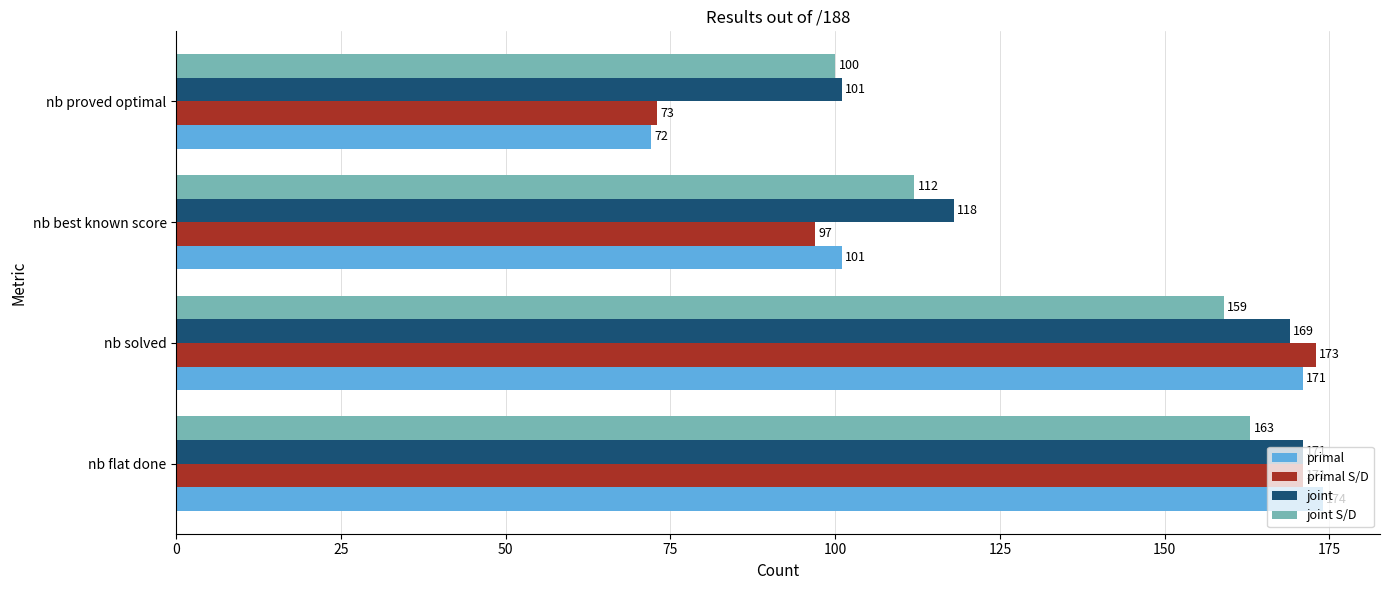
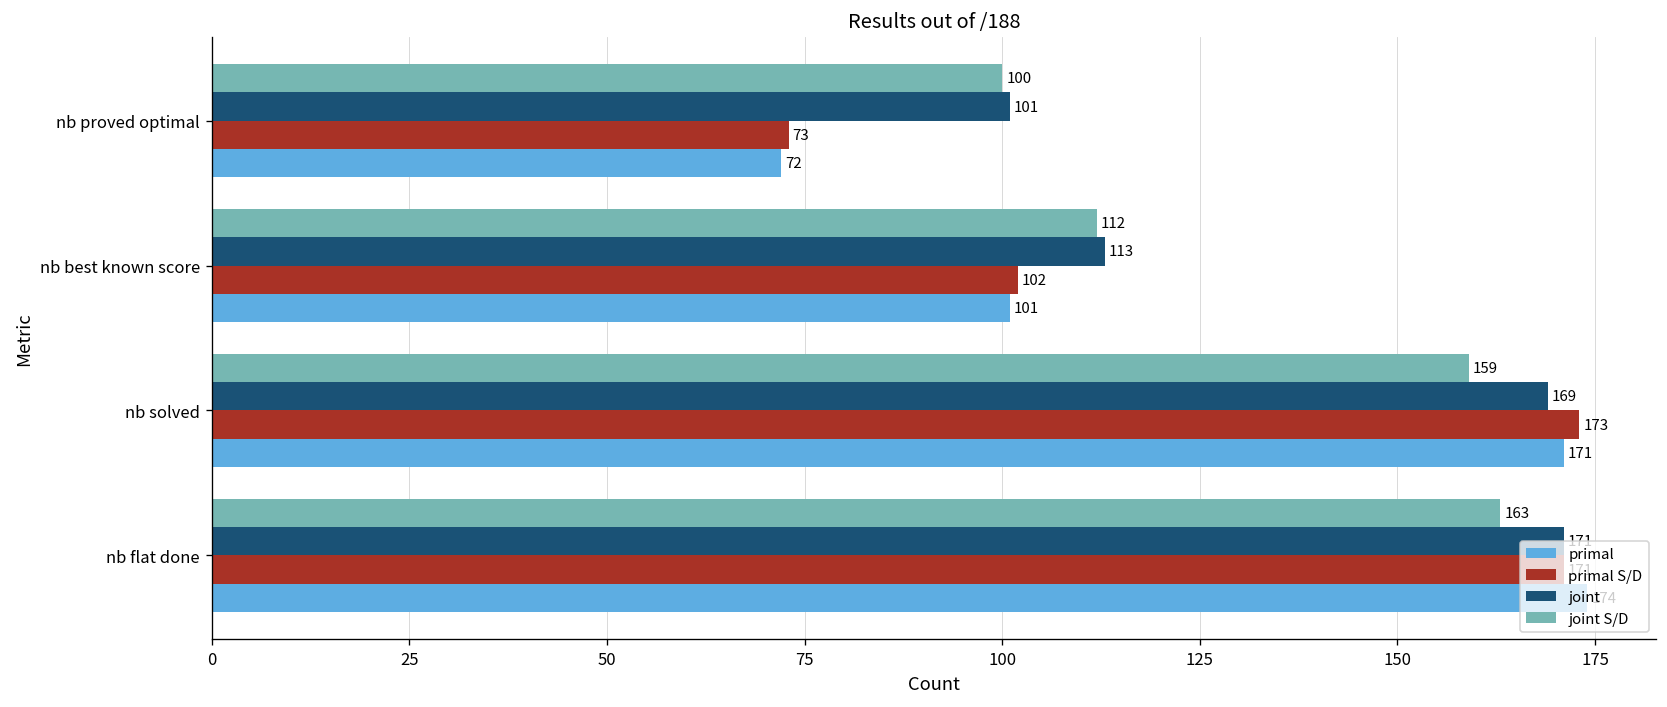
joint, nb best known score: 118 -> 113
primal S/D, nb best known score: 97 -> 102
